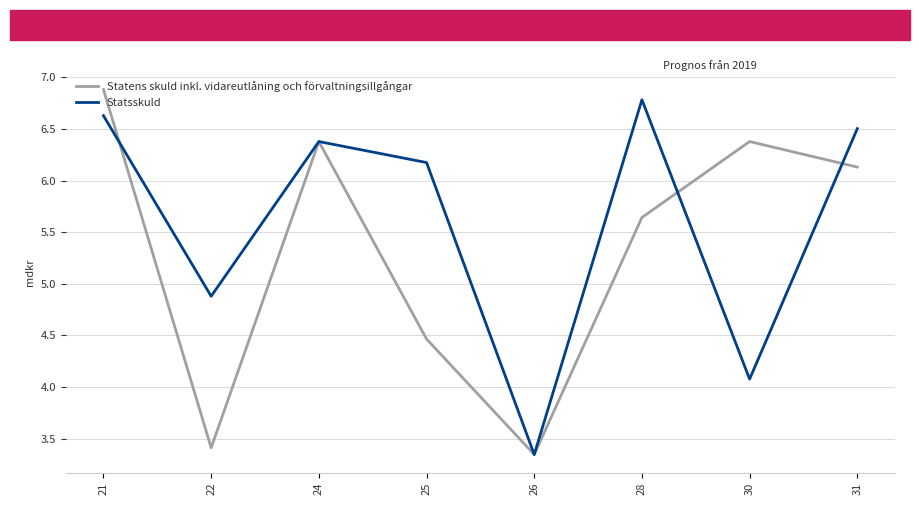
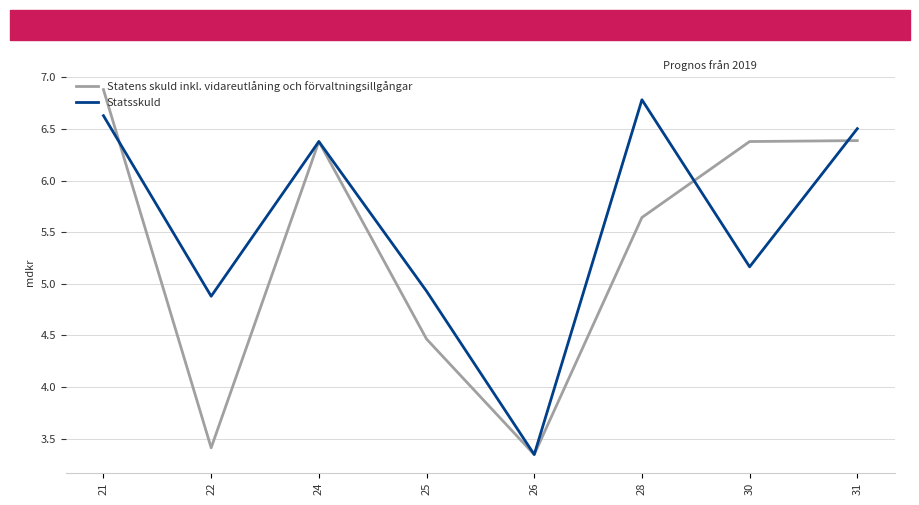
Statsskuld, 25: 6.18 -> 4.93
Statsskuld, 30: 4.08 -> 5.16
Statens skuld inkl. vidareutlåning och förvaltningsillgångar, 31: 6.13 -> 6.39
